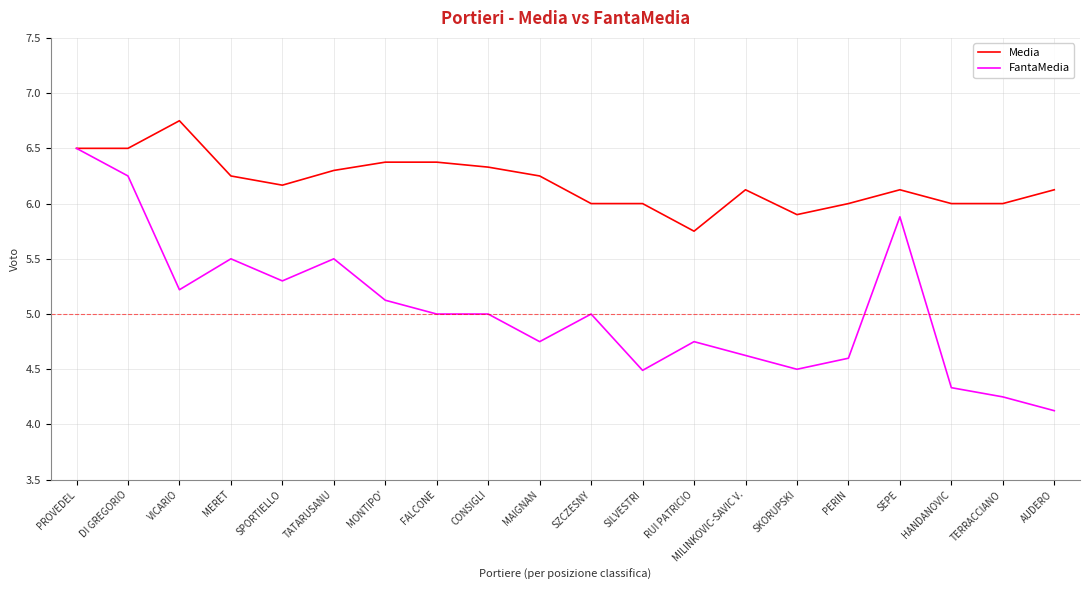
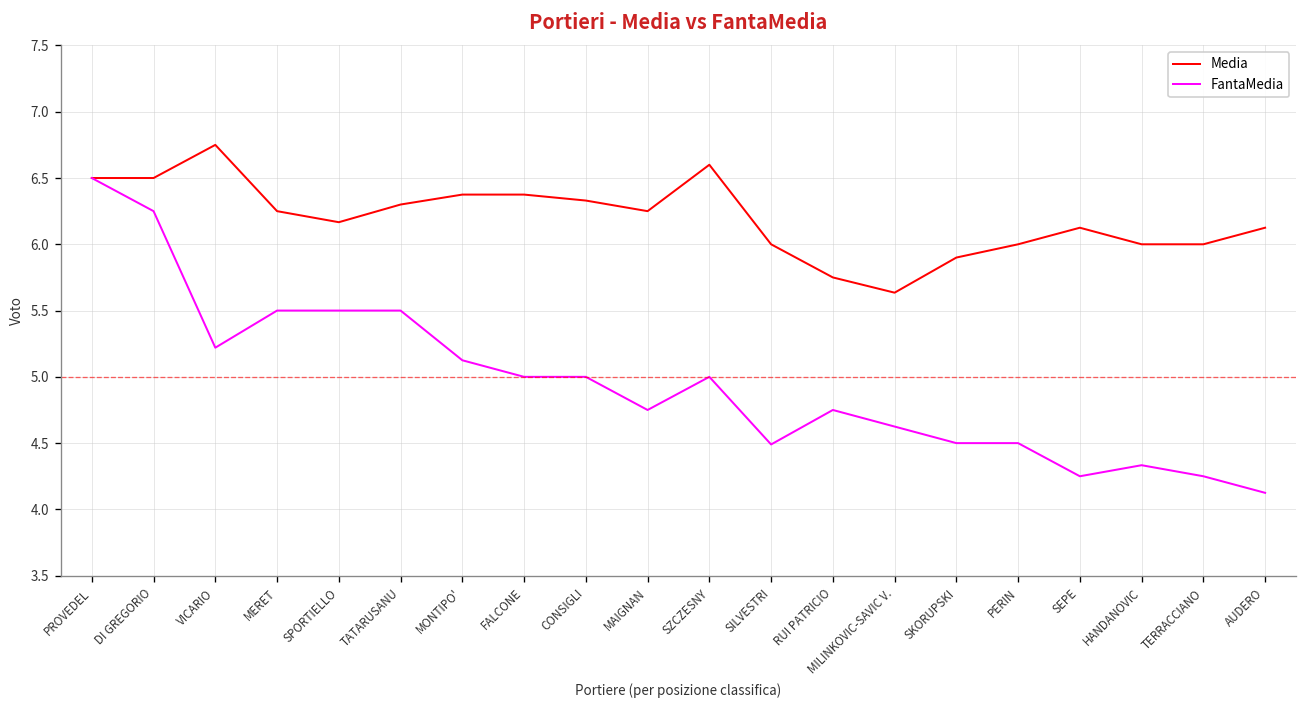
FantaMedia, SPORTIELLO: 5.3 -> 5.5
Media, SZCZESNY: 6.0 -> 6.6
Media, MILINKOVIC-SAVIC V.: 6.13 -> 5.64
FantaMedia, PERIN: 4.6 -> 4.5
FantaMedia, SEPE: 5.88 -> 4.25
